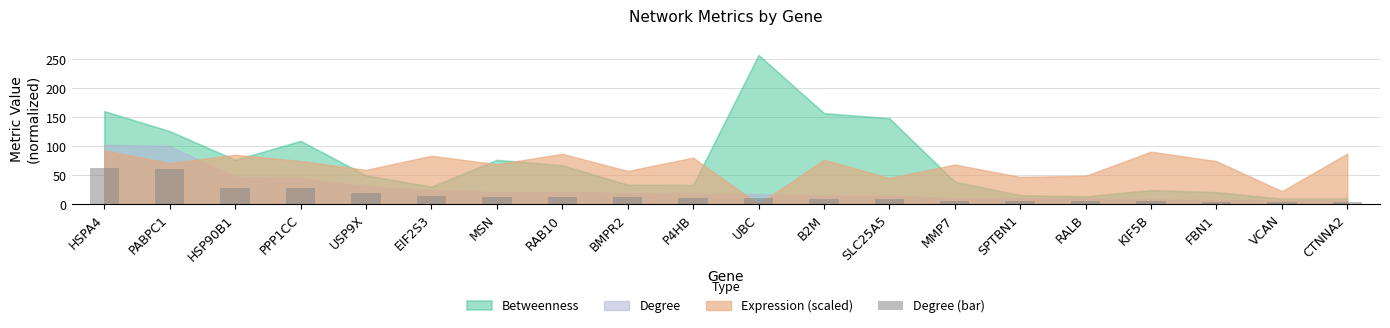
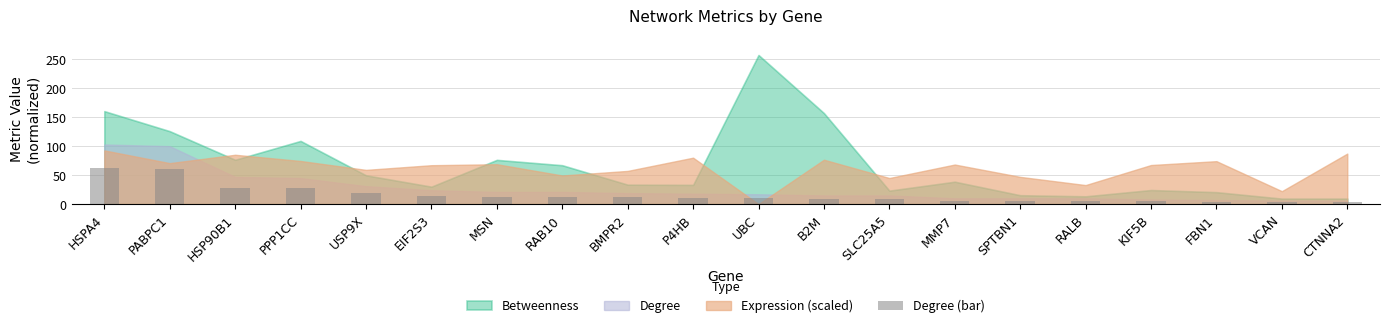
Expression (scaled), EIF2S3: 80 -> 70
Expression (scaled), RAB10: 90 -> 50
Betweenness, SLC25A5: 150 -> 20
Expression (scaled), RALB: 50 -> 30
Expression (scaled), KIF5B: 90 -> 70
